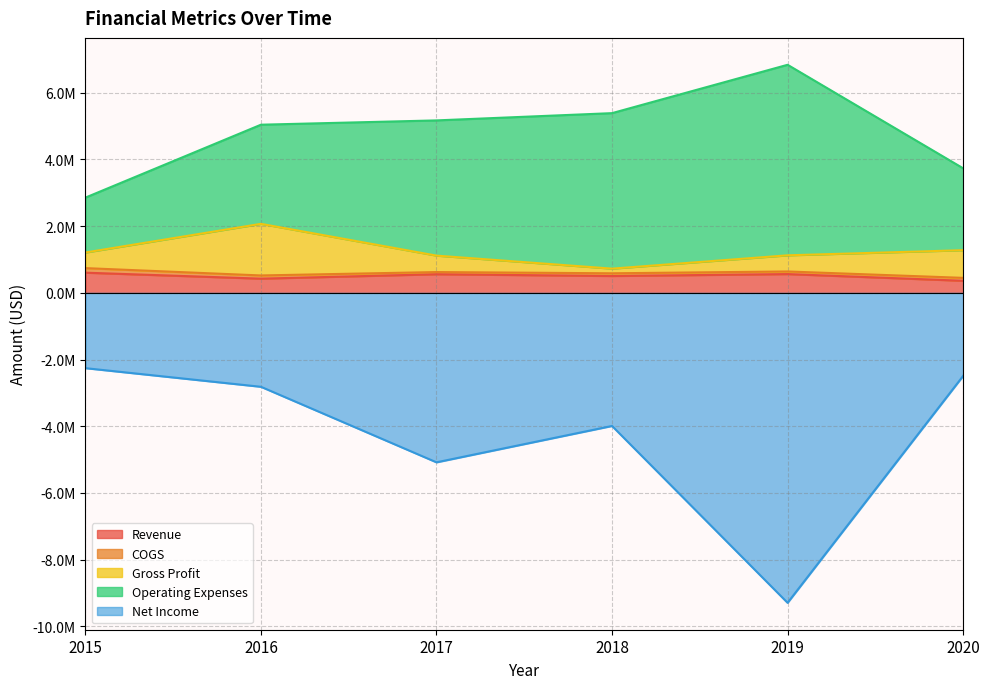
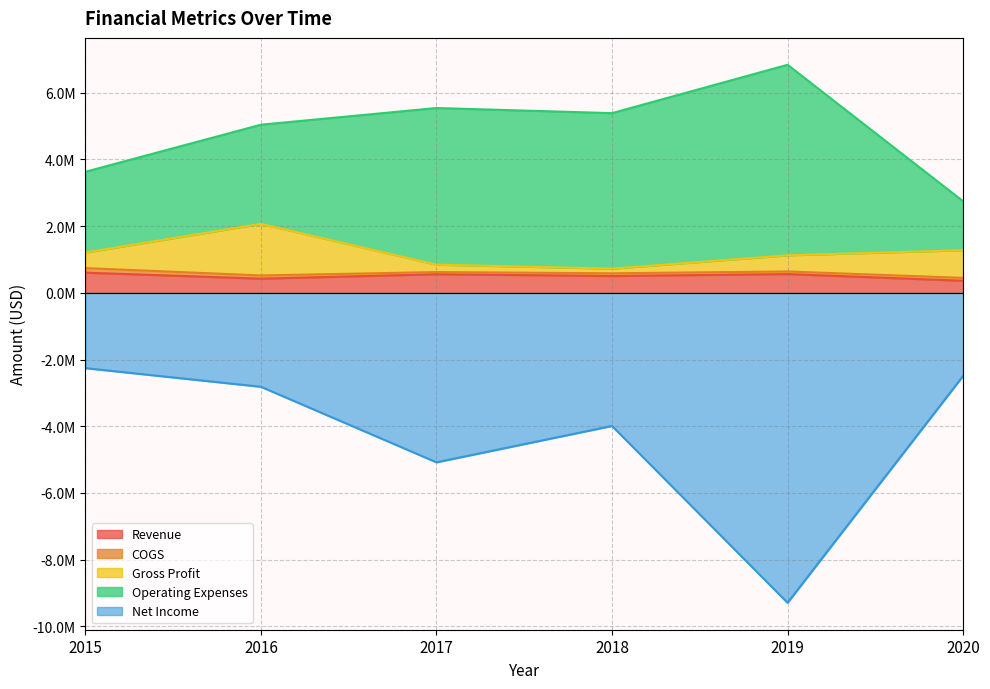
Operating Expenses, 2015: 1600000 -> 2400000
Gross Profit, 2017: 500000 -> 200000
Operating Expenses, 2017: 4100000 -> 4700000
Operating Expenses, 2020: 2500000 -> 1500000
